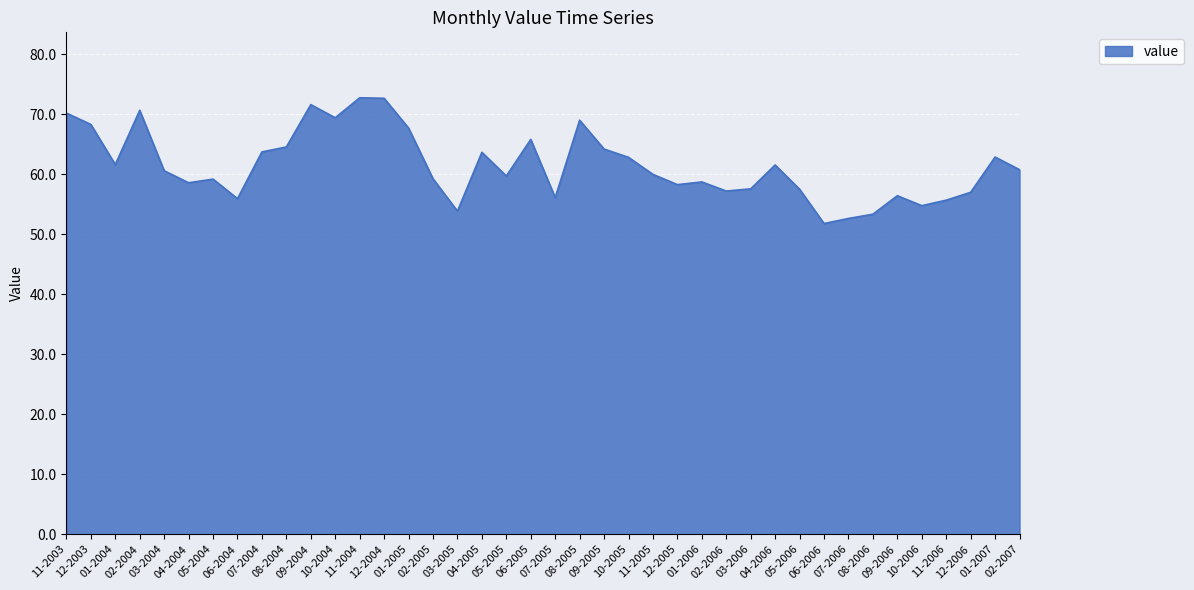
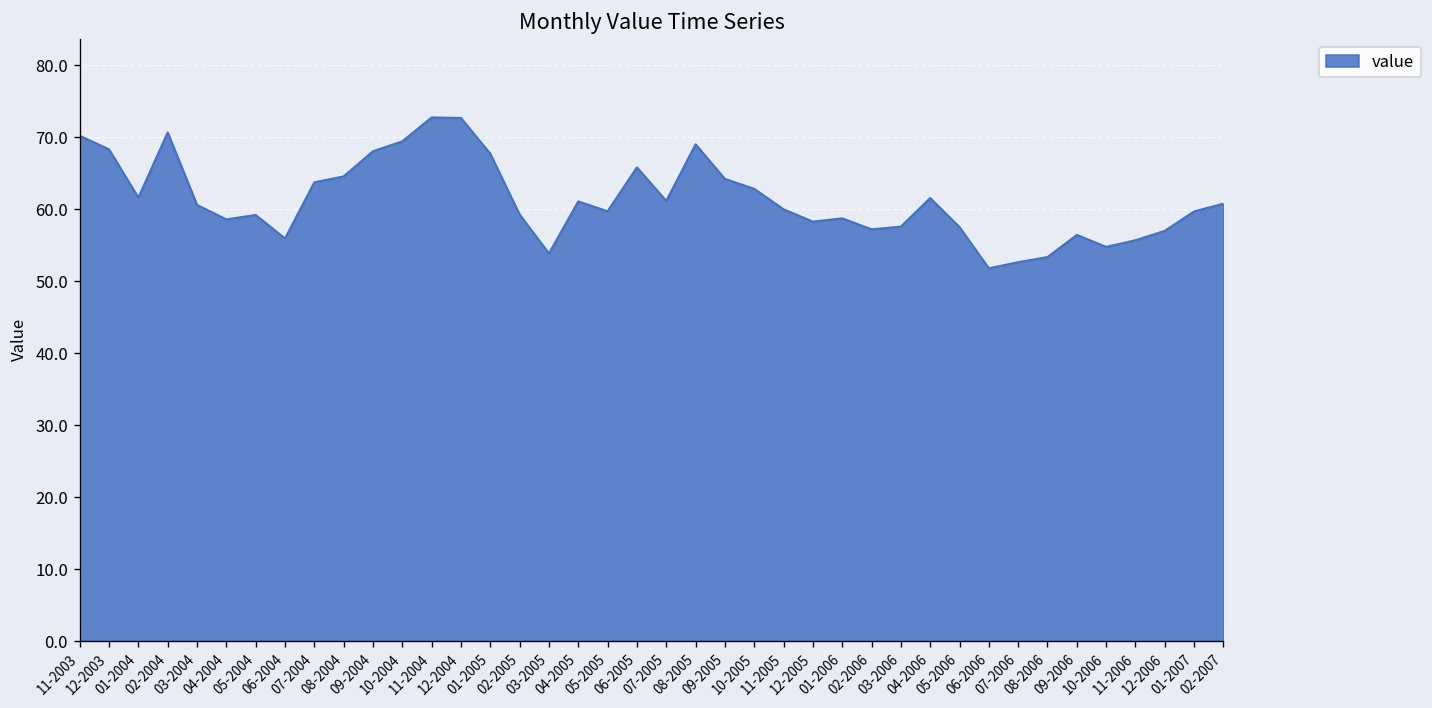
09-2004: 72 -> 68
04-2005: 64 -> 61
07-2005: 56 -> 61
01-2007: 63 -> 60
